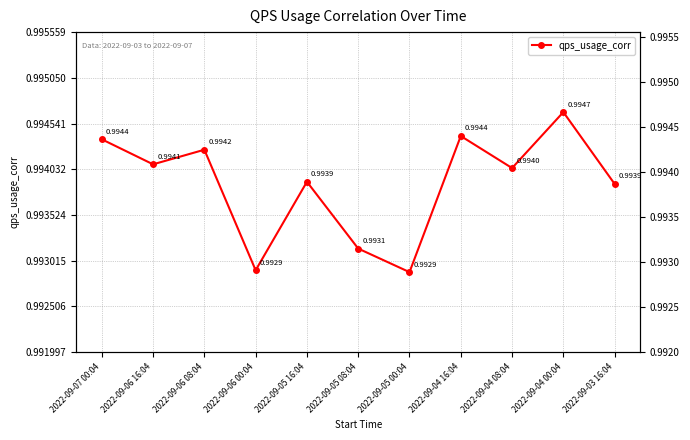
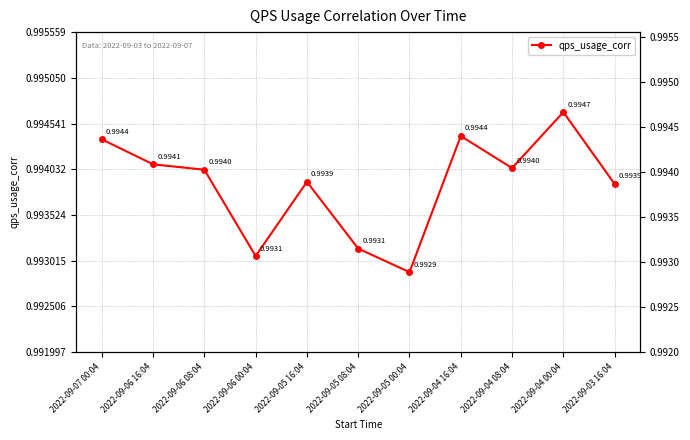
2022-09-06 08:04: 0.9942 -> 0.9940
2022-09-06 00:04: 0.9929 -> 0.9931
